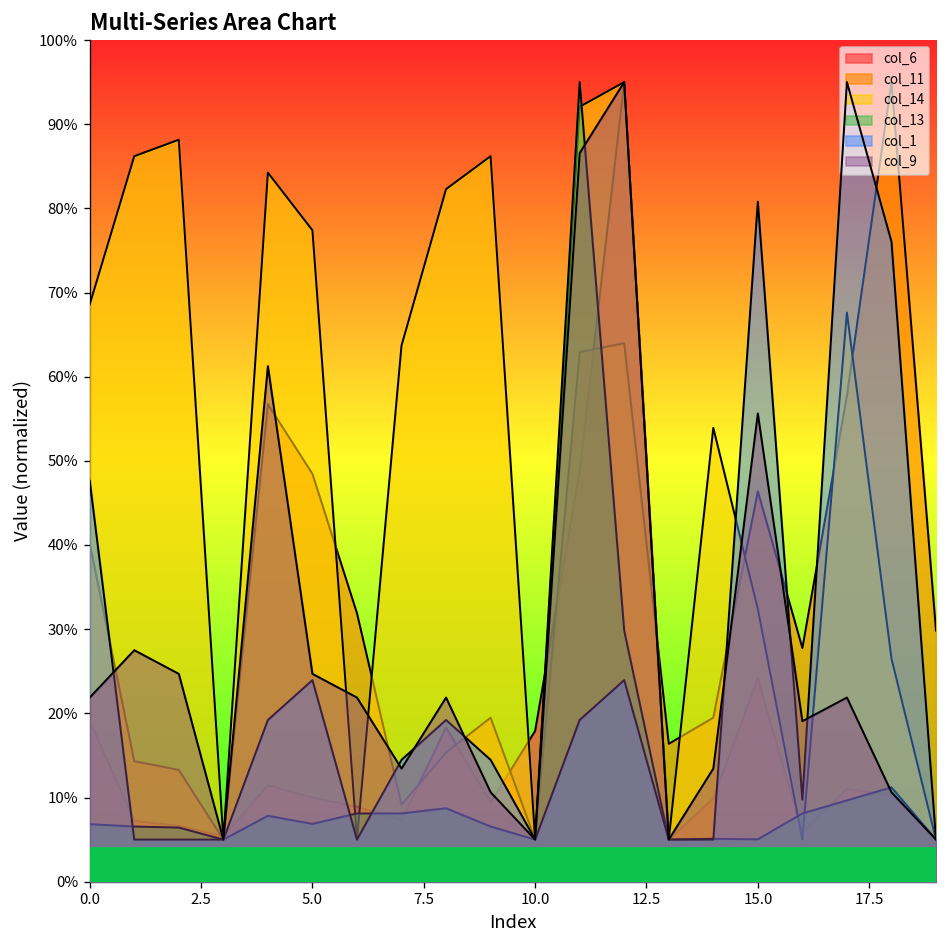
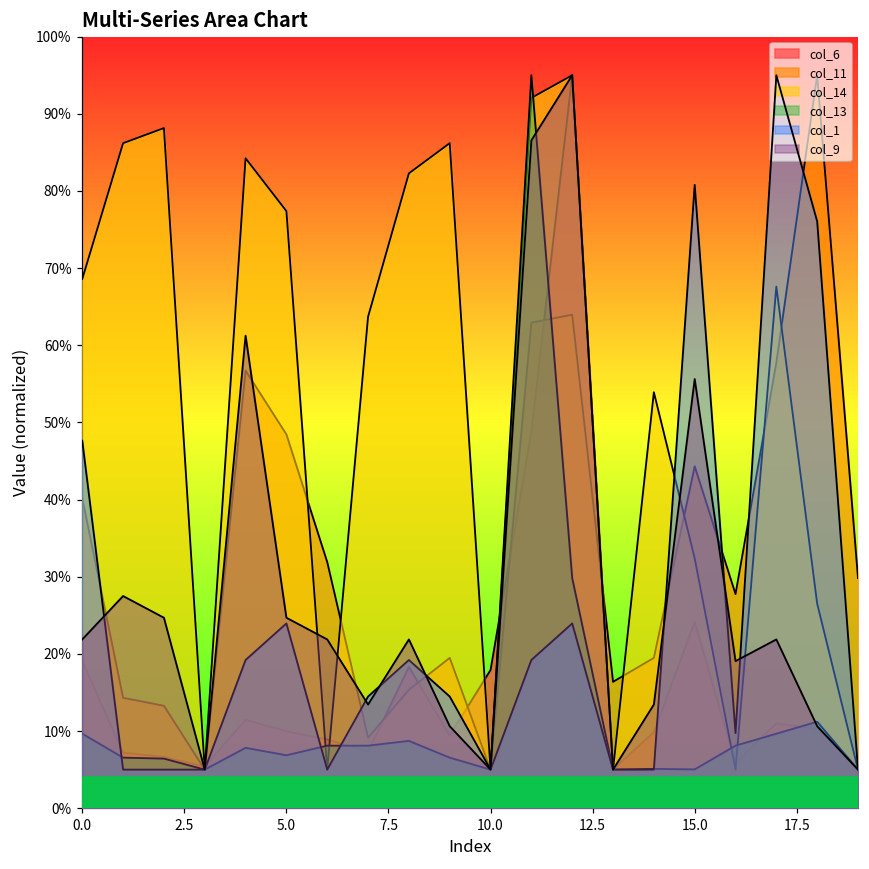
col_13, 0.0: 7% -> 10%
col_11, 15.0: 46% -> 44%
